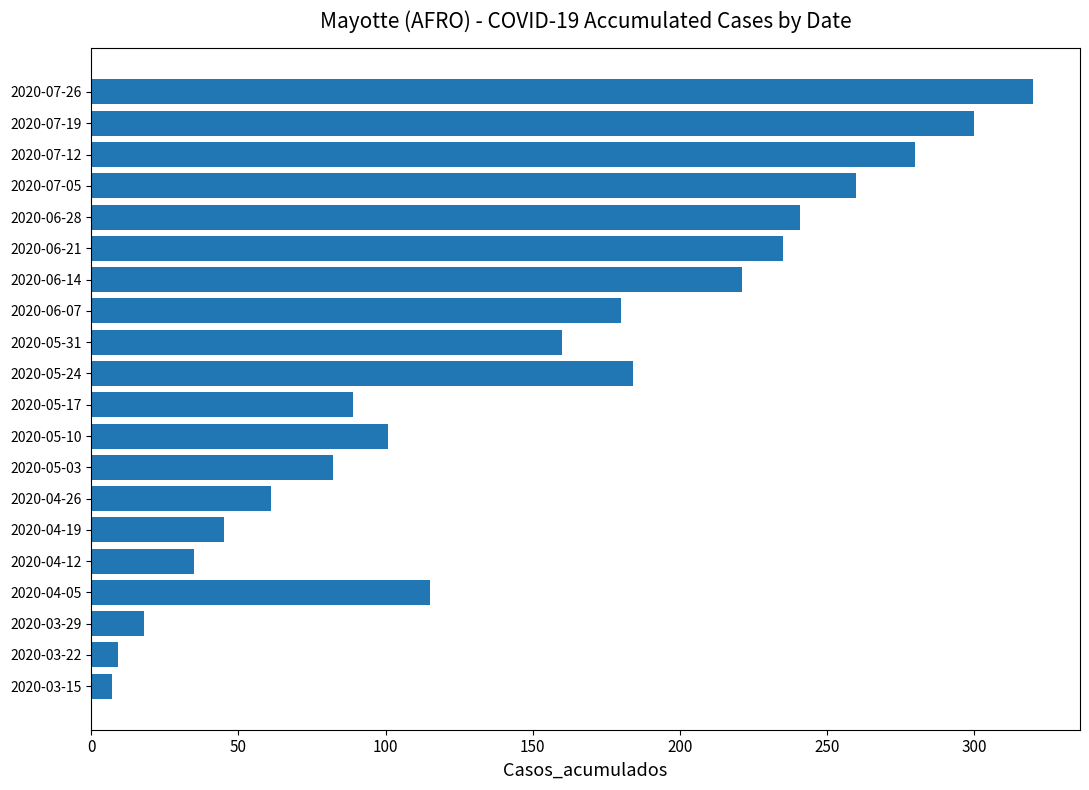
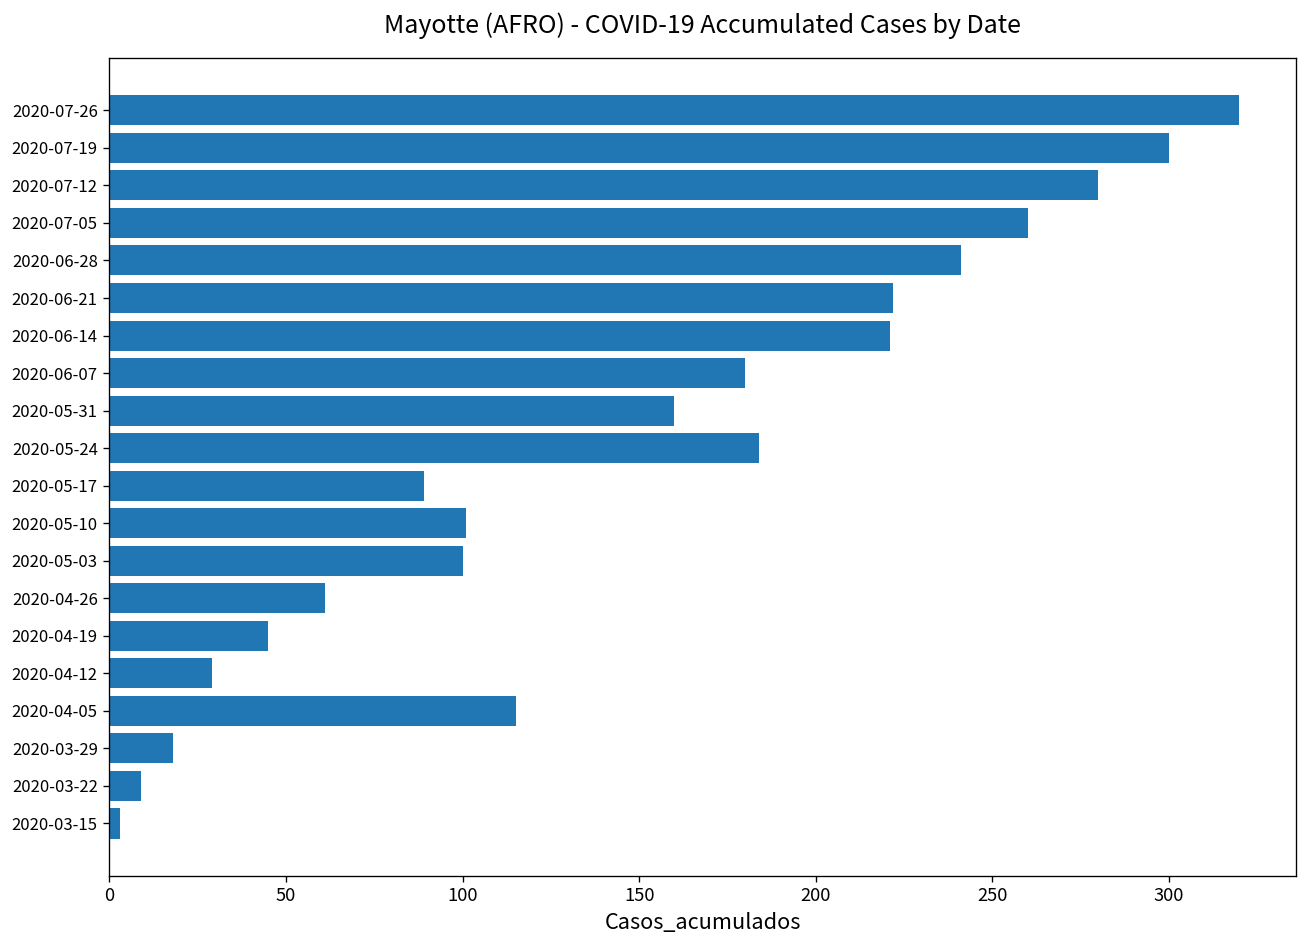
2020-06-21: 235 -> 222
2020-05-03: 82 -> 100
2020-04-12: 35 -> 29
2020-03-15: 7 -> 3
